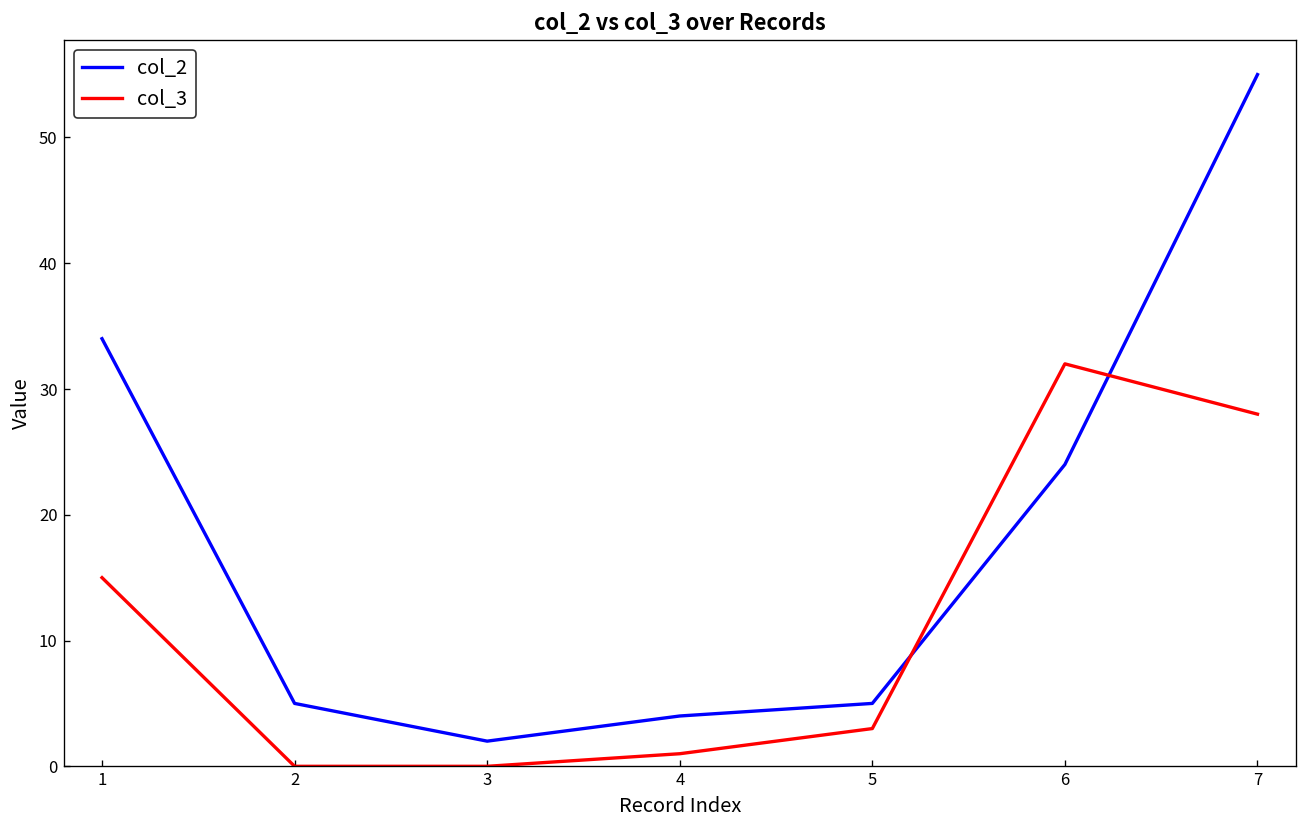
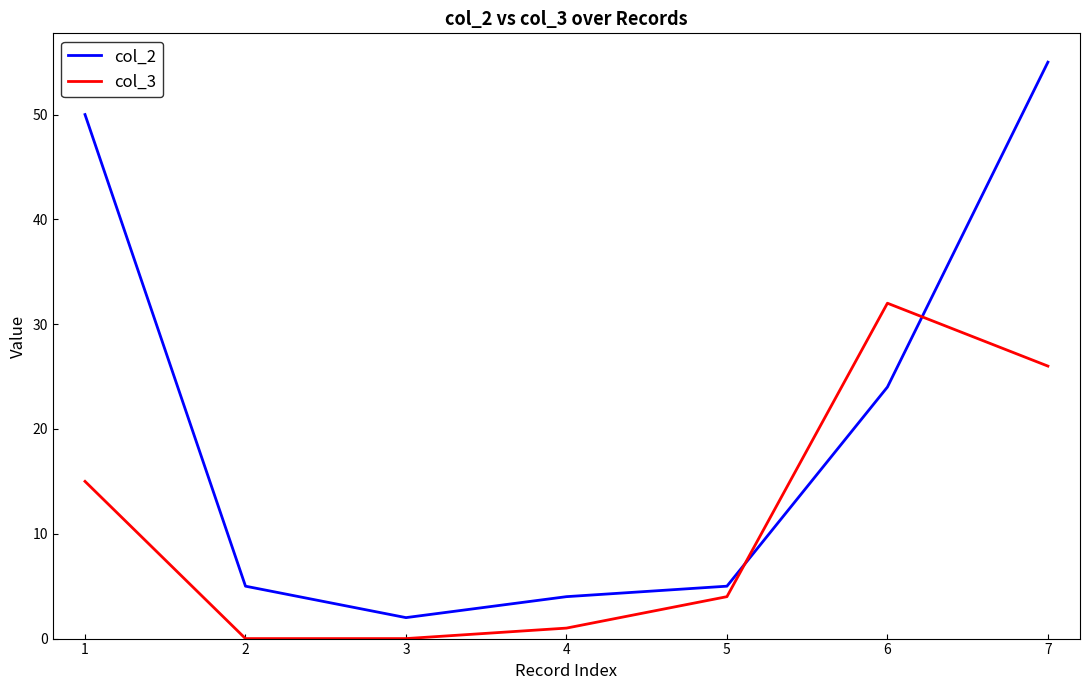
col_2, 1: 34 -> 50
col_3, 5: 3 -> 4
col_3, 7: 28 -> 26
